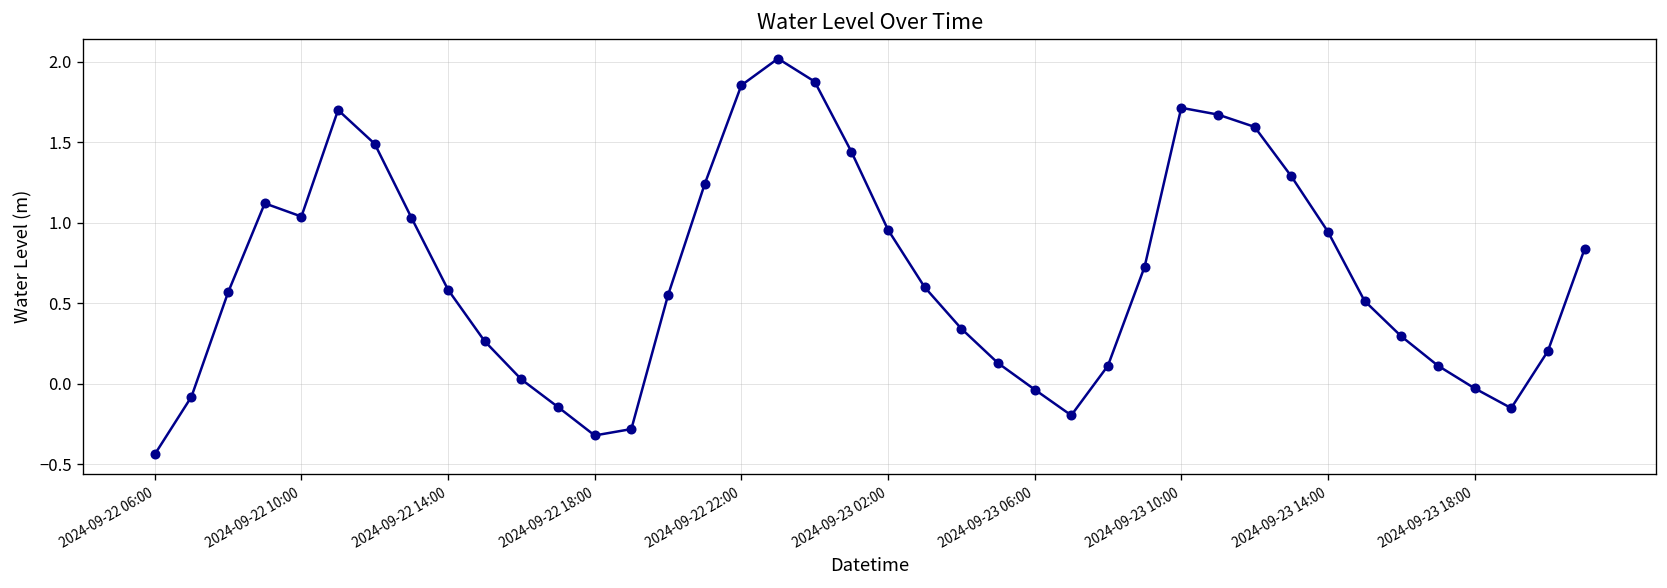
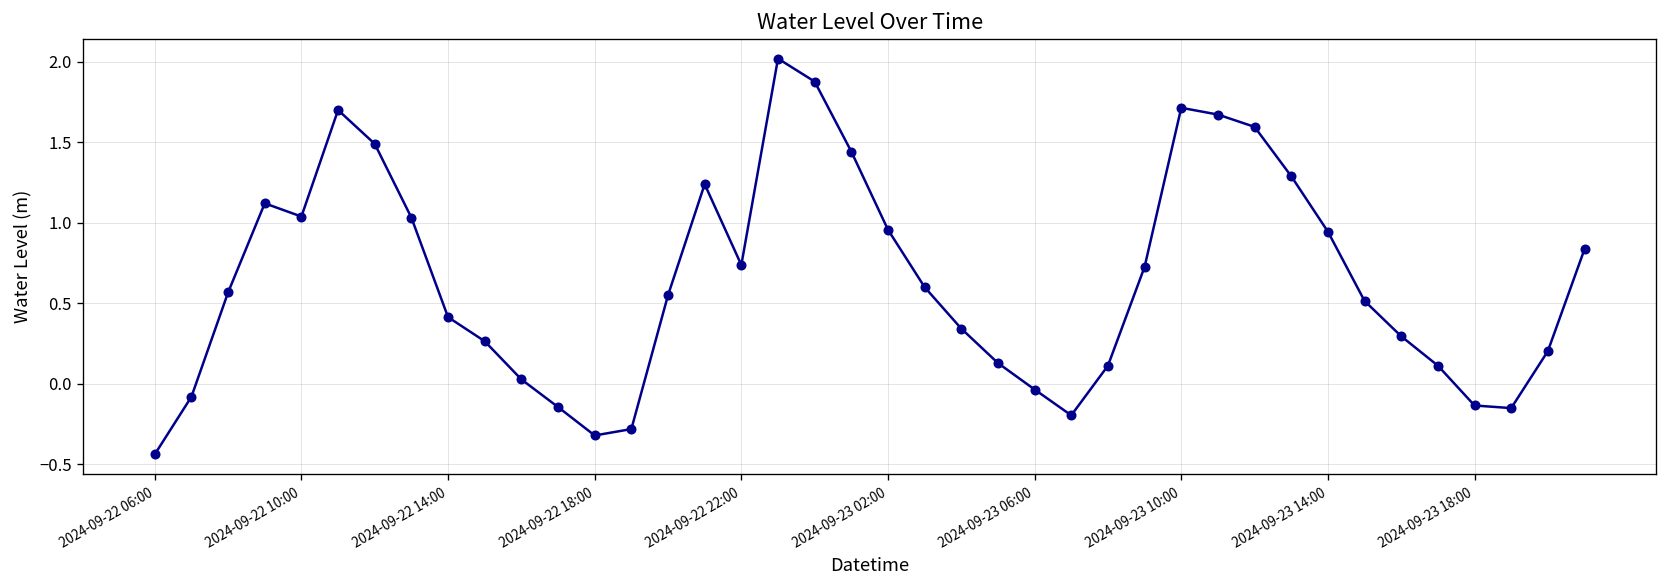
2024-09-22 14:00: 0.58 -> 0.41
2024-09-22 22:00: 1.85 -> 0.74
2024-09-23 18:00: -0.03 -> -0.14
